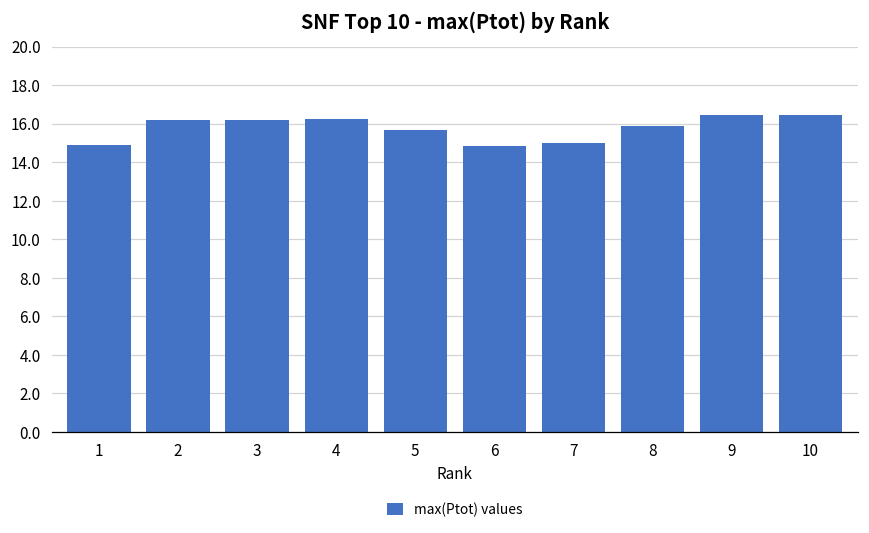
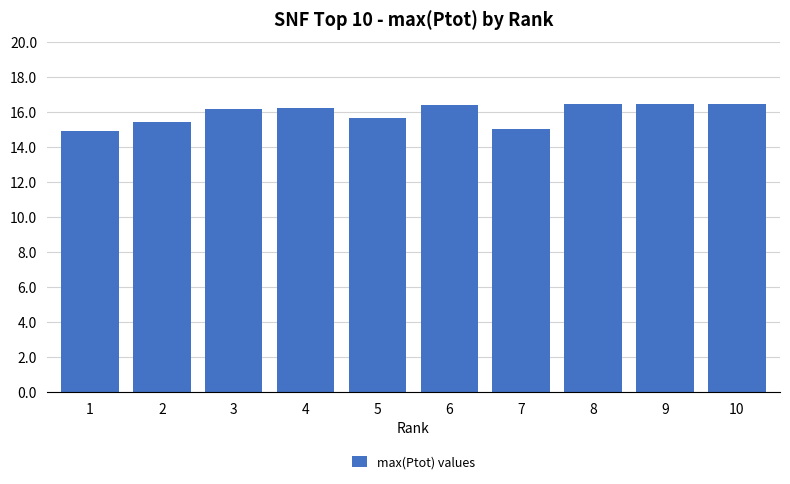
2: 16.2 -> 15.5
6: 14.9 -> 16.4
8: 15.9 -> 16.4
